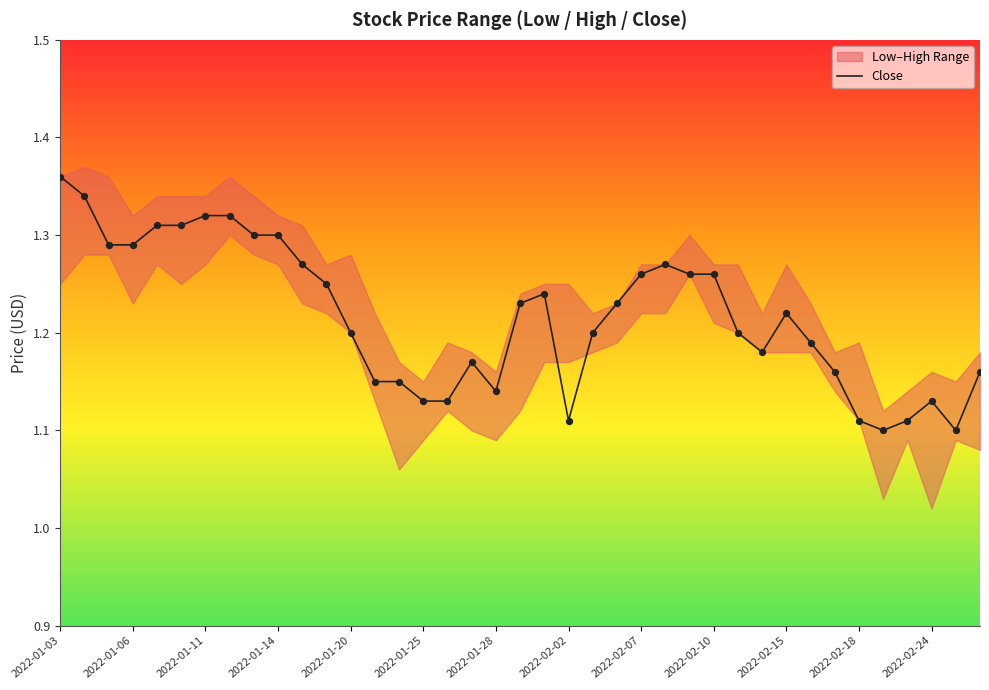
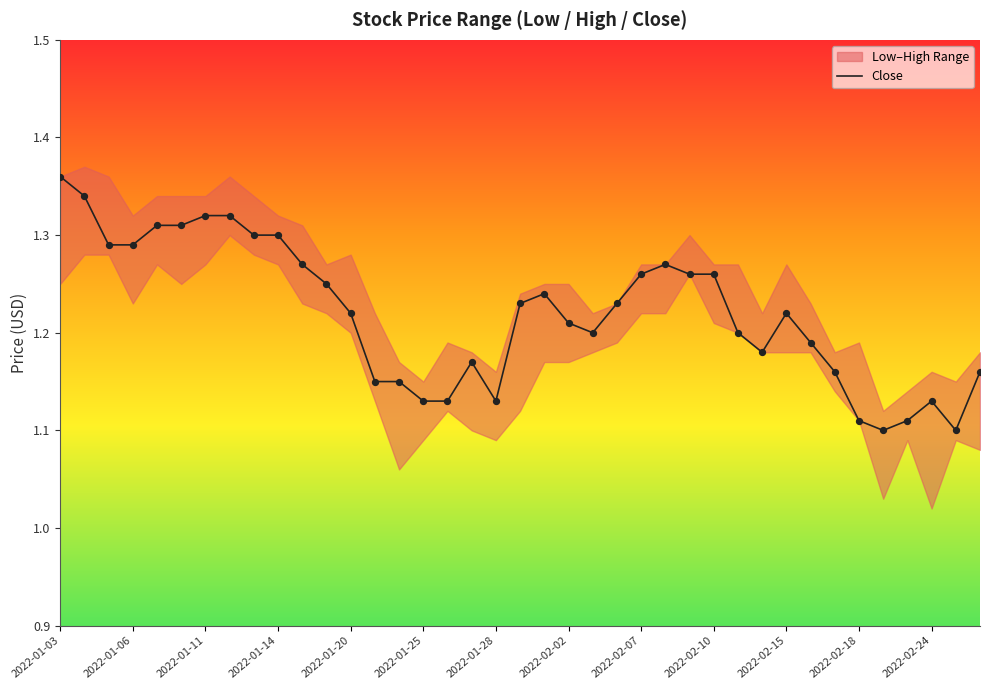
Close, 2022-01-20: 1.20 -> 1.22
Close, 2022-01-28: 1.14 -> 1.13
Close, 2022-02-02: 1.11 -> 1.21
